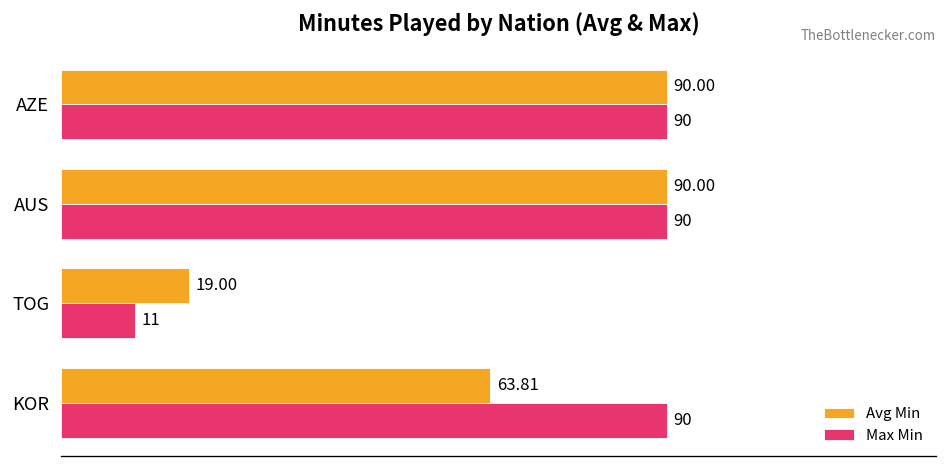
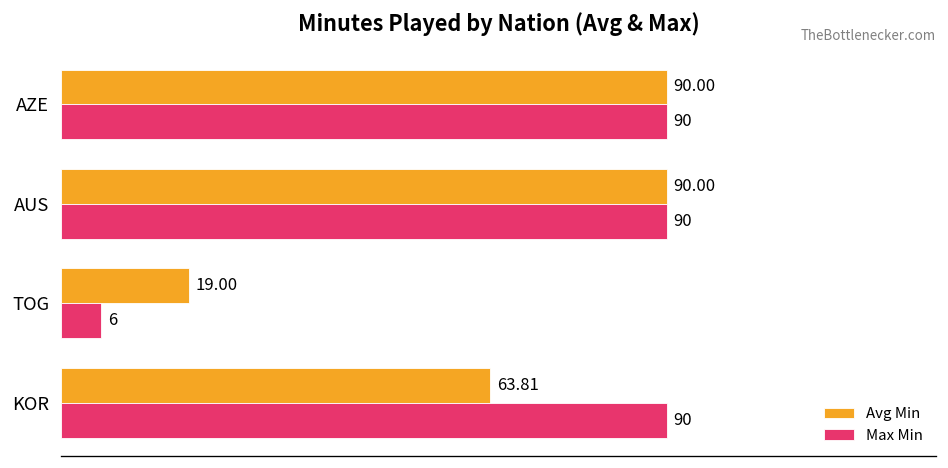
Max Min, TOG: 11 -> 6
